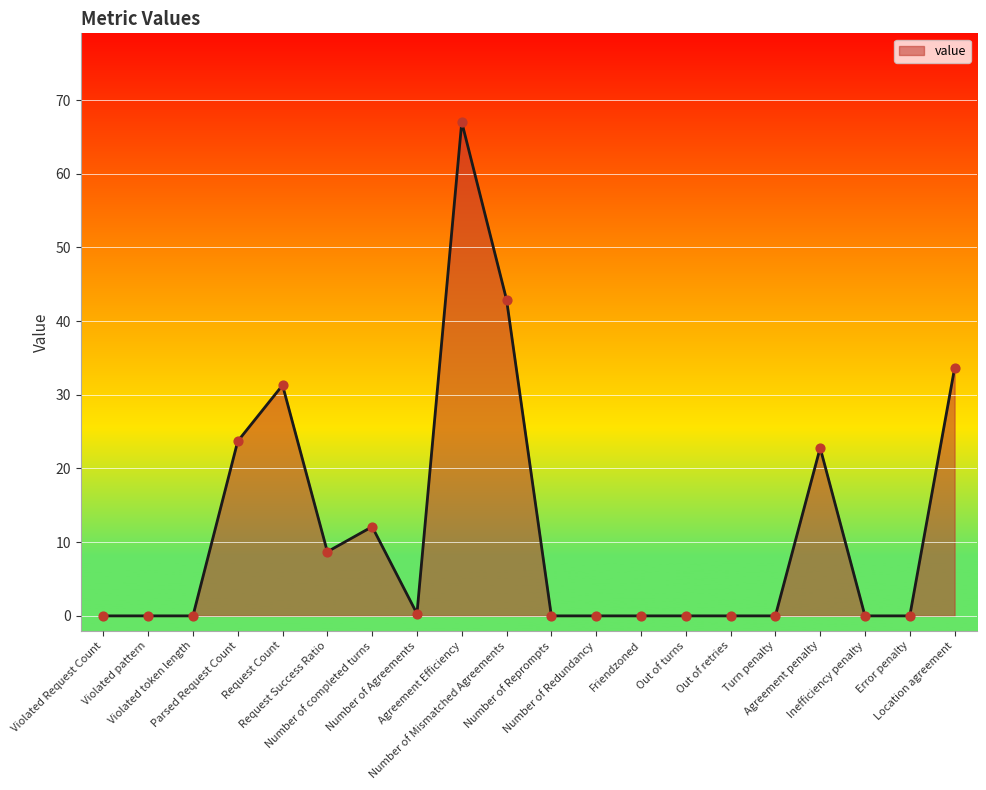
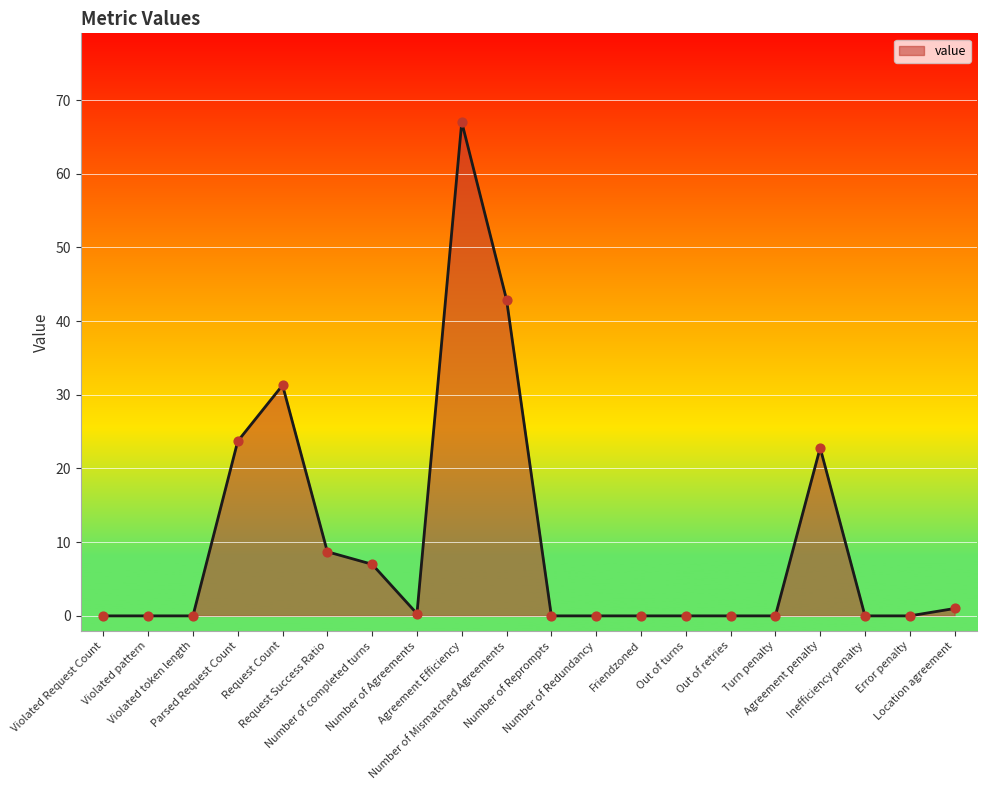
Number of completed turns: 12 -> 7
Location agreement: 34 -> 1
